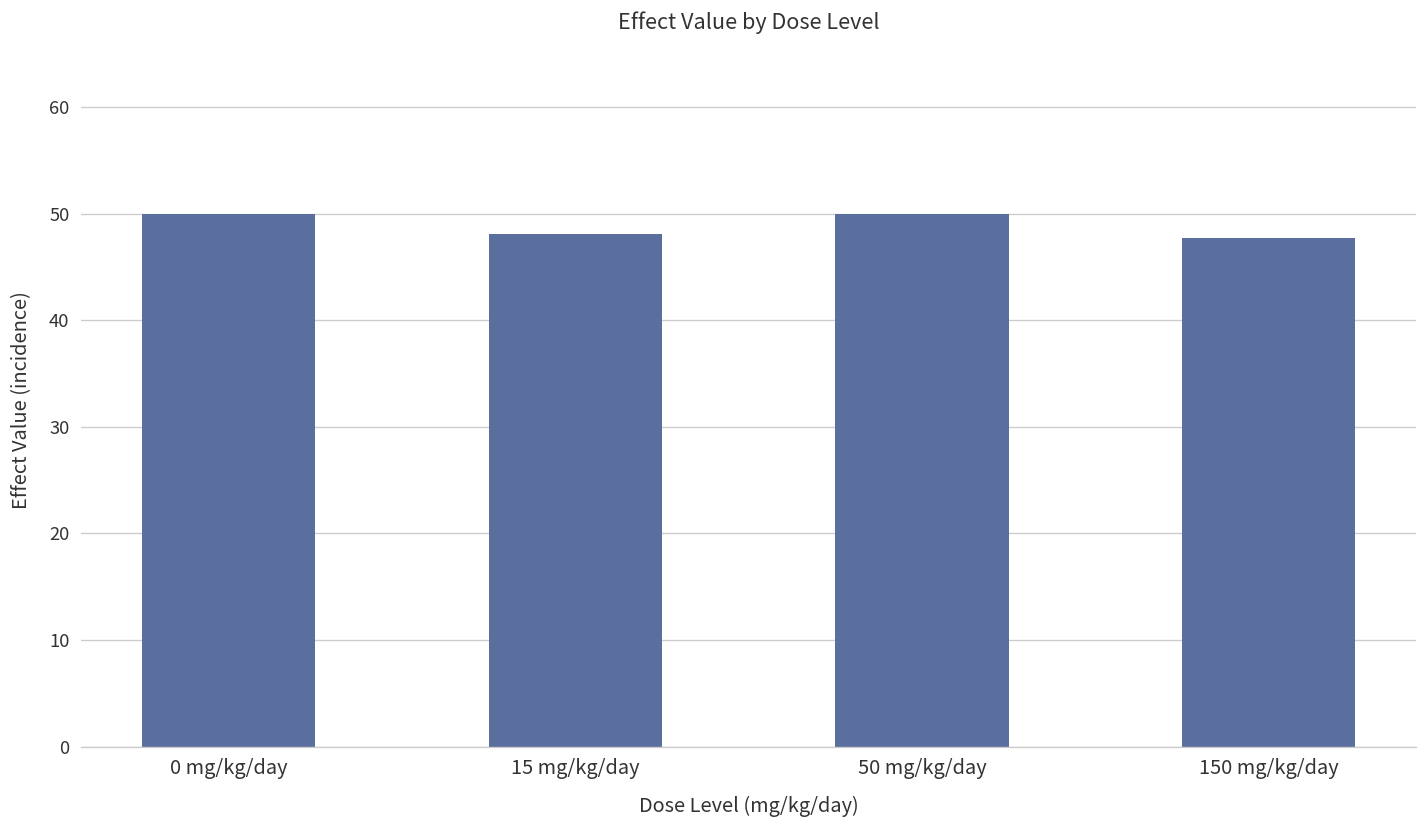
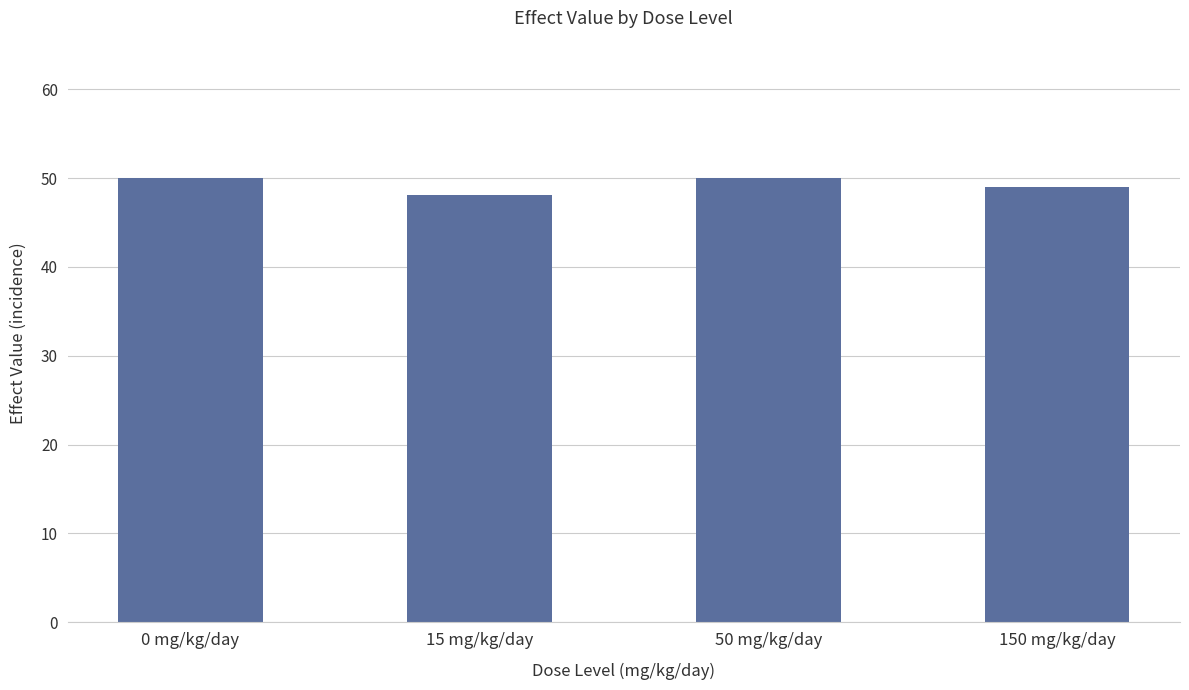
150 mg/kg/day: 48 -> 49
